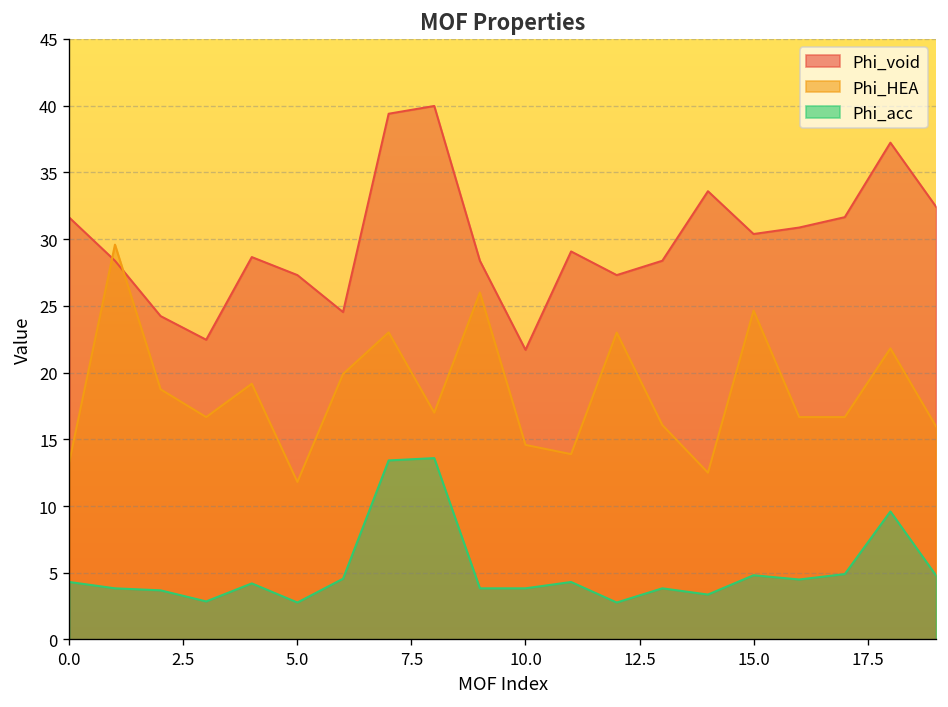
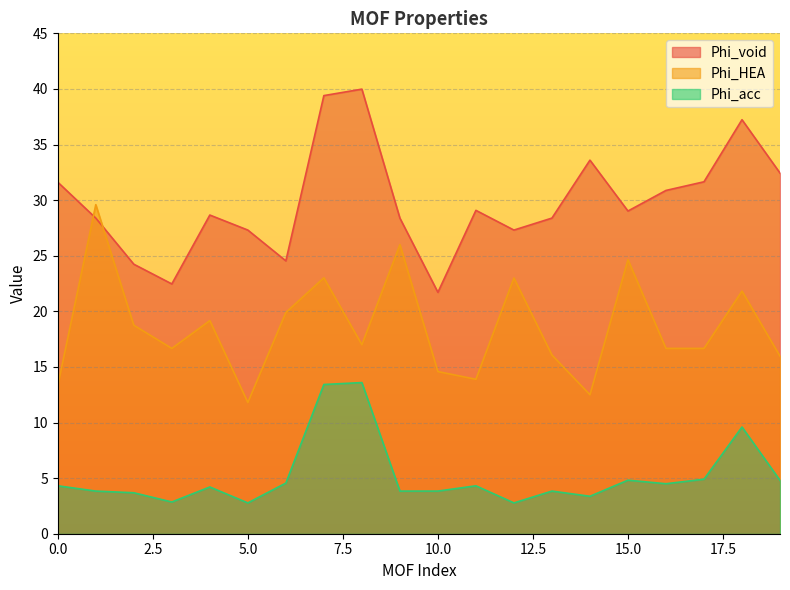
Phi_void, 15.0: 30.4 -> 29.0
